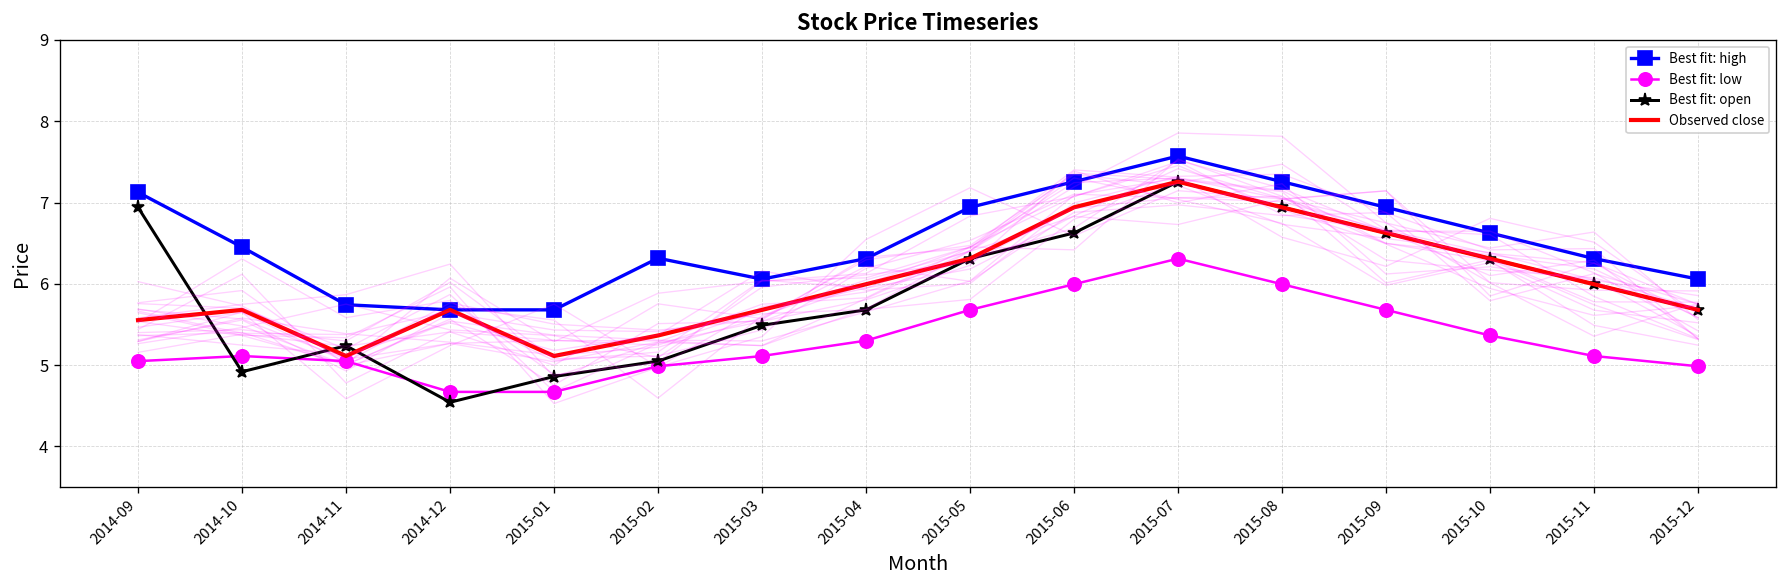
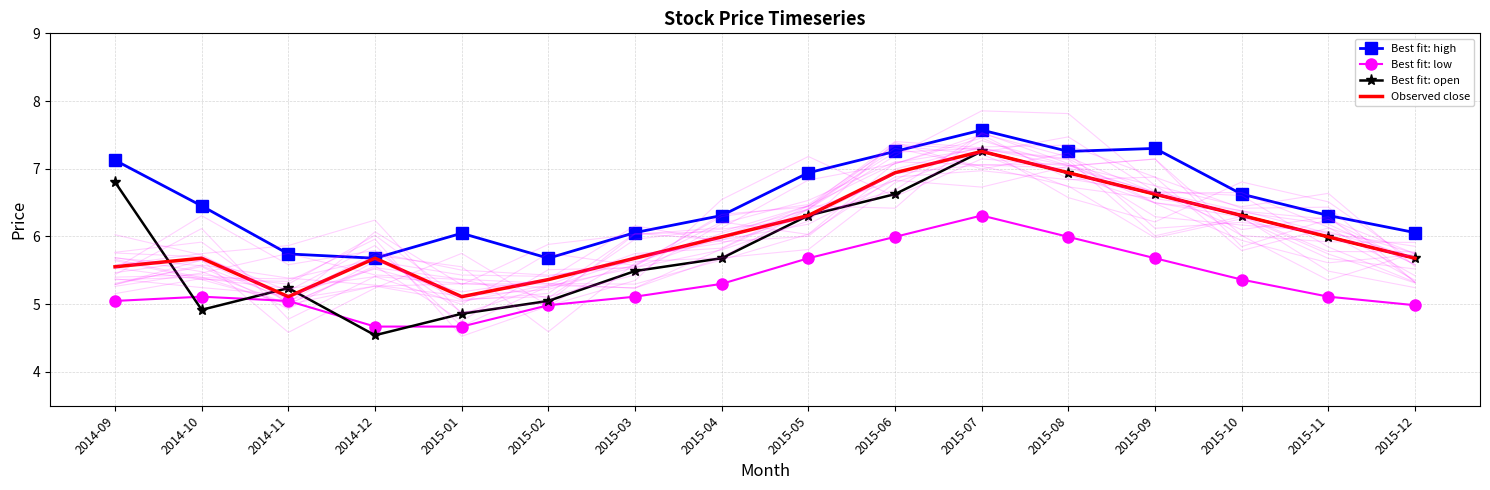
Best fit: open, 2014-09: 6.9 -> 6.8
Best fit: high, 2015-01: 5.7 -> 6.0
Best fit: high, 2015-02: 6.3 -> 5.7
Best fit: high, 2015-09: 6.9 -> 7.3
